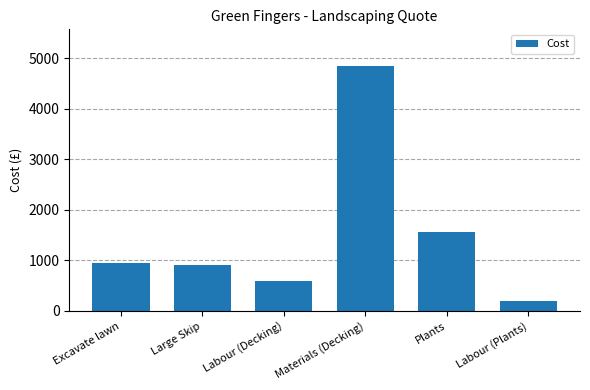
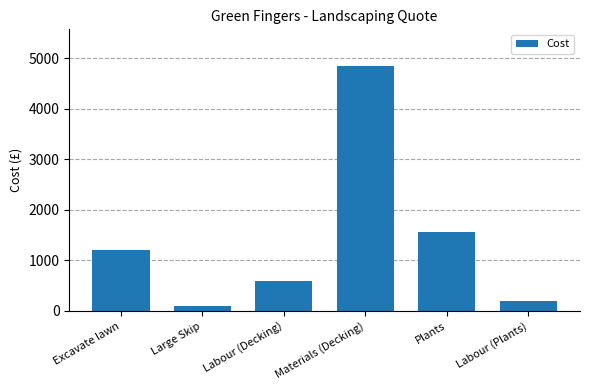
Excavate lawn: 1000 -> 1200
Large Skip: 900 -> 100
